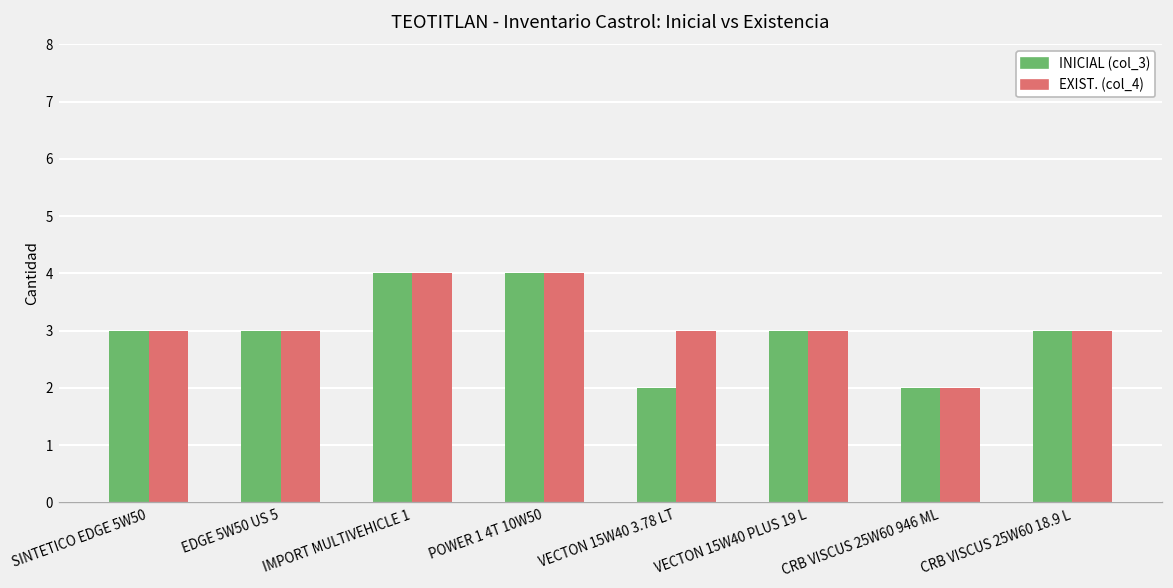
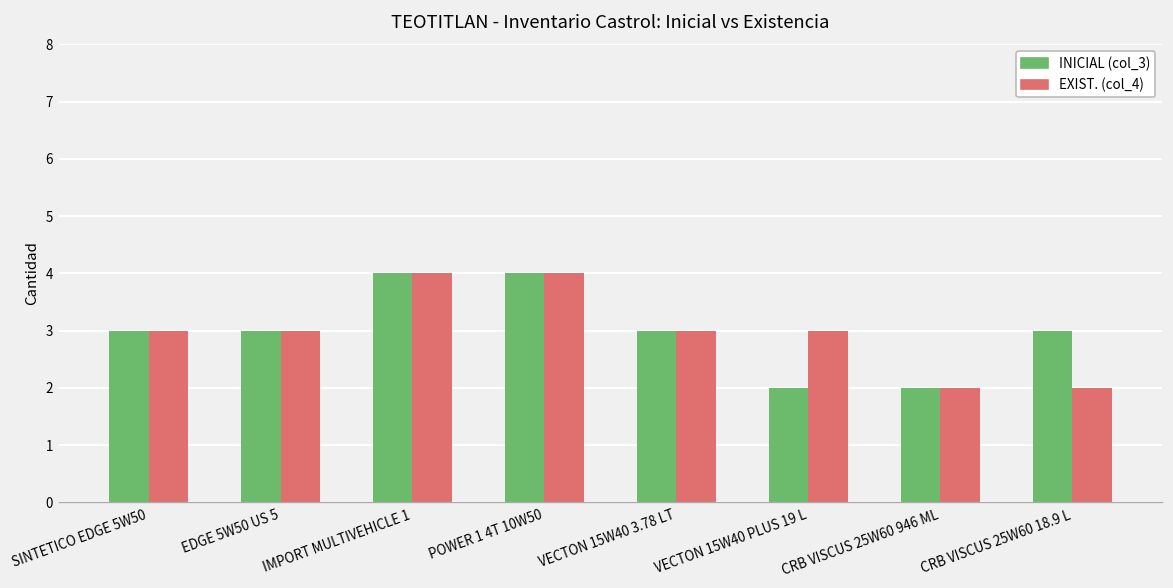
INICIAL (col_3), VECTON 15W40 3.78 LT: 2 -> 3
INICIAL (col_3), VECTON 15W40 PLUS 19 L: 3 -> 2
EXIST. (col_4), CRB VISCUS 25W60 18.9 L: 3 -> 2
